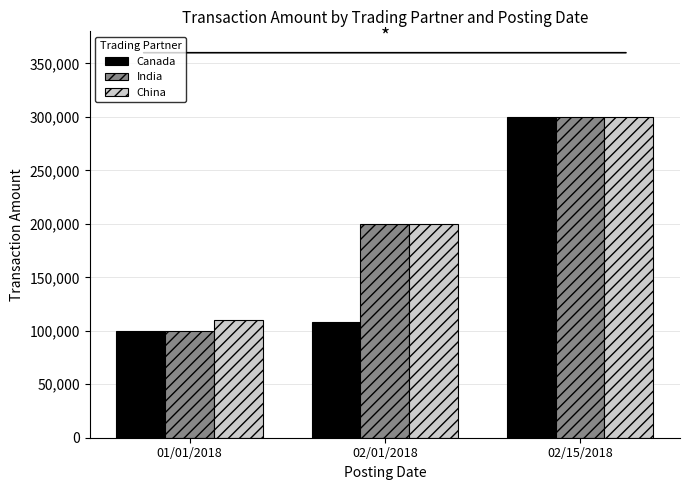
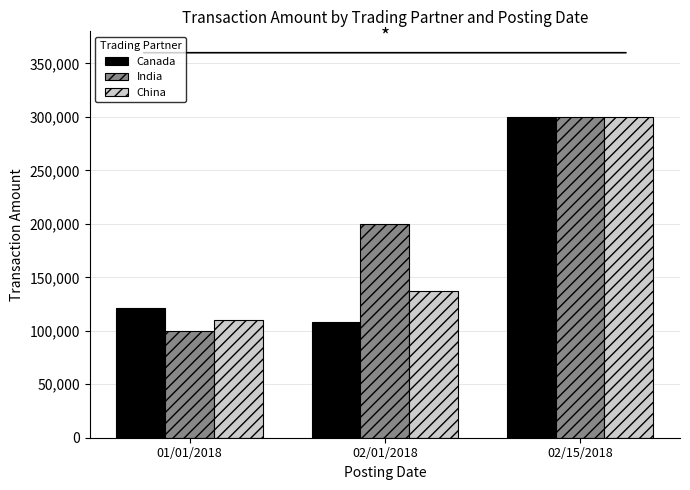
Canada, 01/01/2018: 100,000 -> 122,000
China, 02/01/2018: 200,000 -> 137,000
